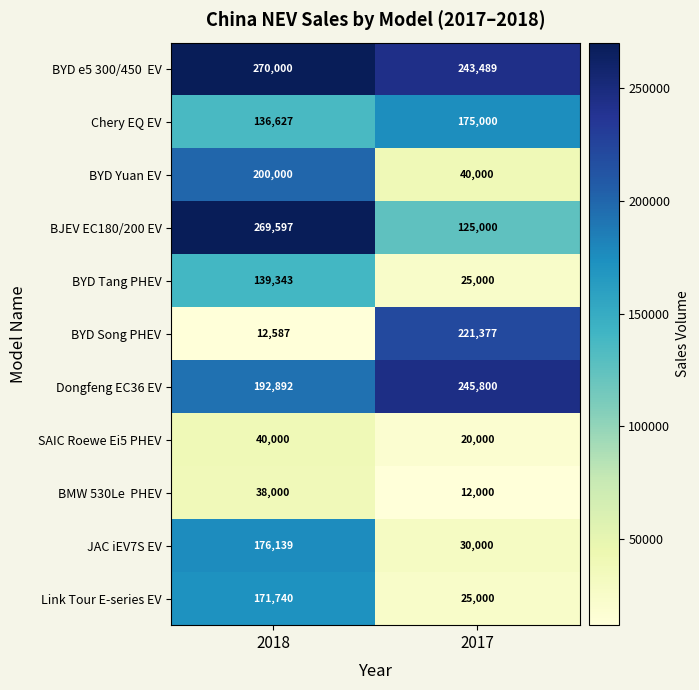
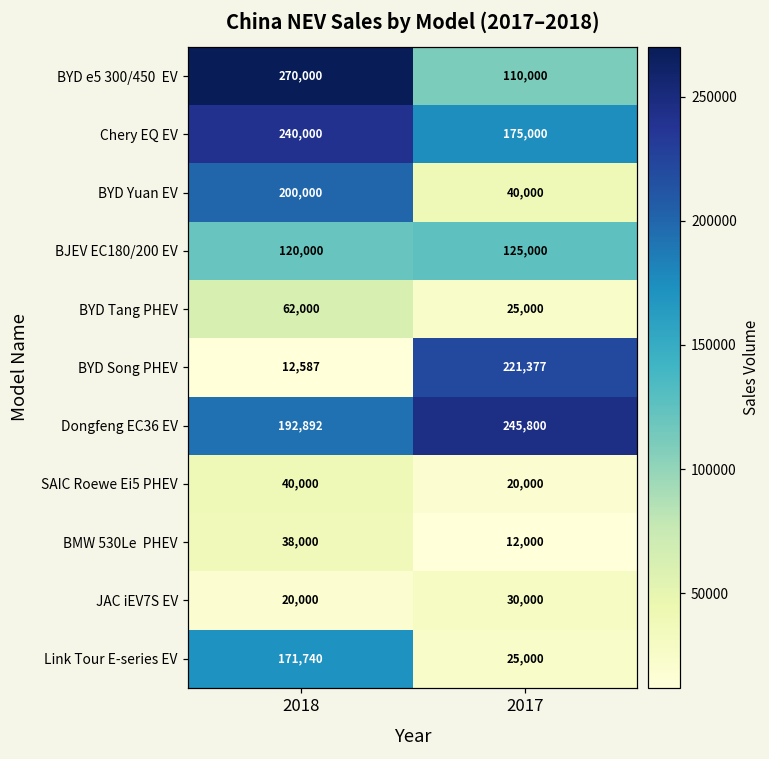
BYD e5 300/450 EV, 2017: 243,489 -> 110,000
Chery EQ EV, 2018: 136,627 -> 240,000
BJEV EC180/200 EV, 2018: 269,597 -> 120,000
BYD Tang PHEV, 2018: 139,343 -> 62,000
JAC iEV7S EV, 2018: 176,139 -> 20,000
